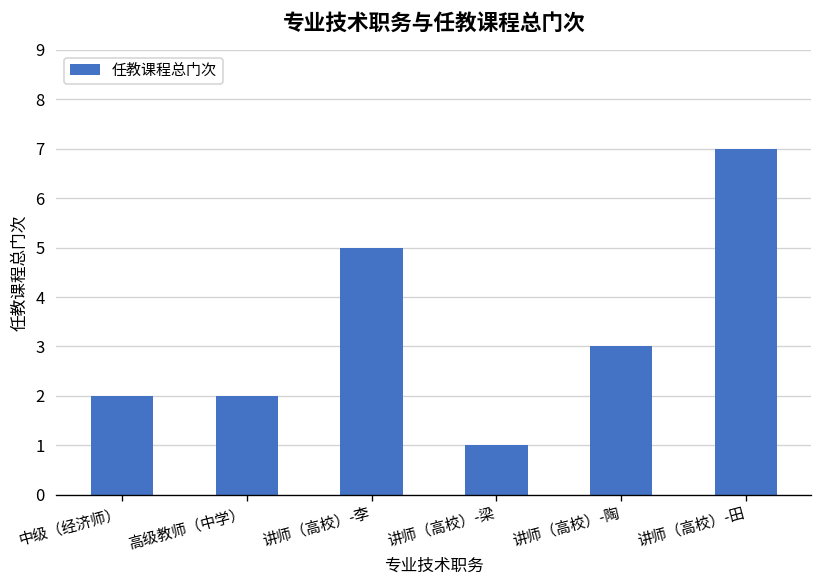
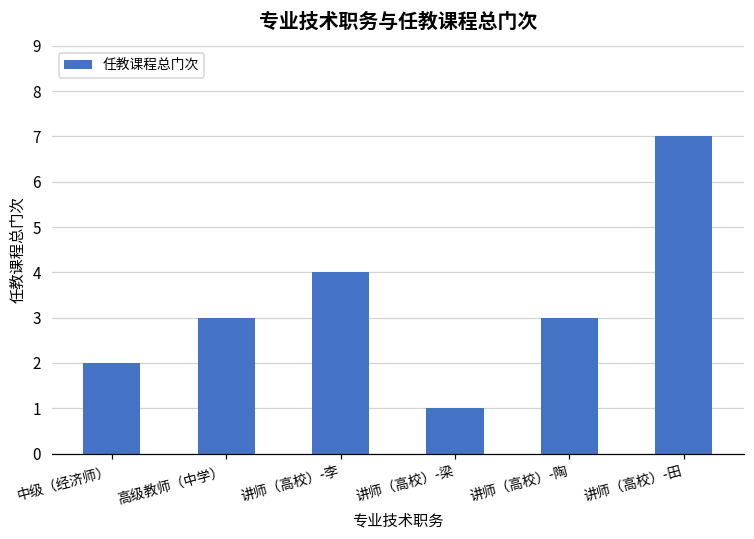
高级教师（中学）: 2 -> 3
讲师（高校）-李: 5 -> 4
